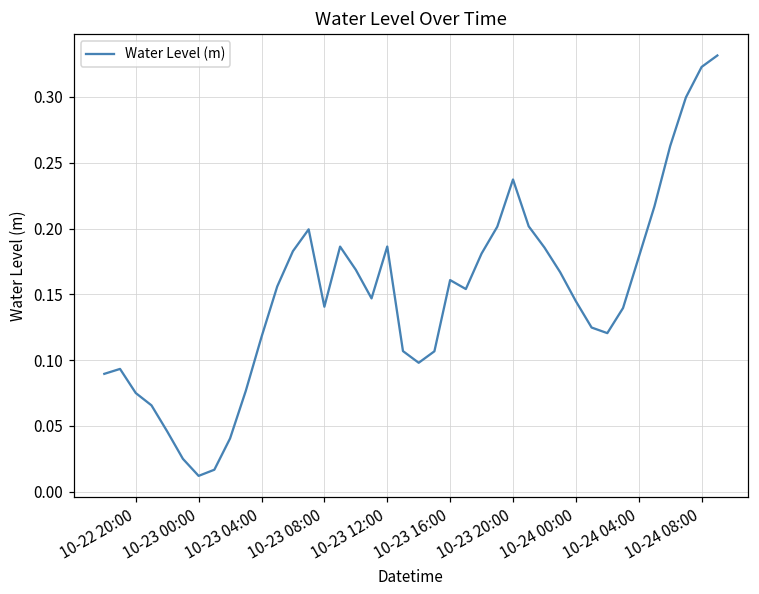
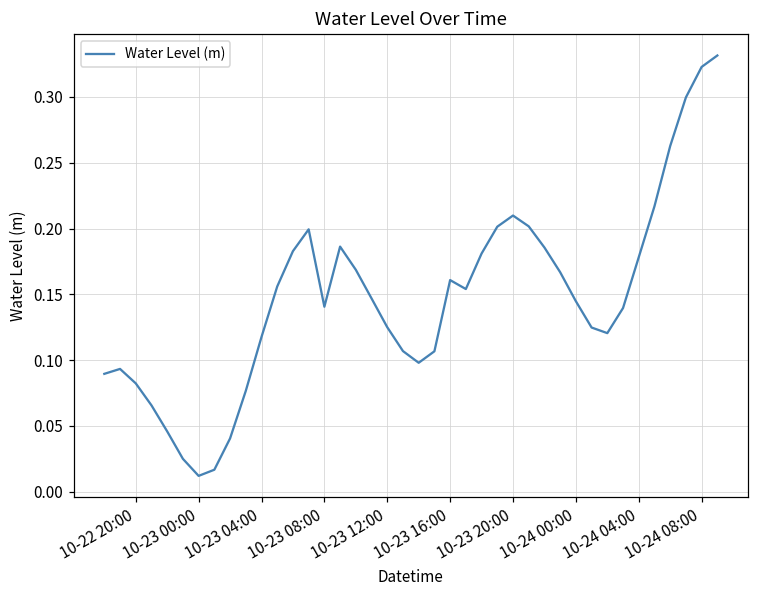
10-22 20:00: 0.075 -> 0.082
10-23 12:00: 0.186 -> 0.125
10-23 20:00: 0.237 -> 0.210
